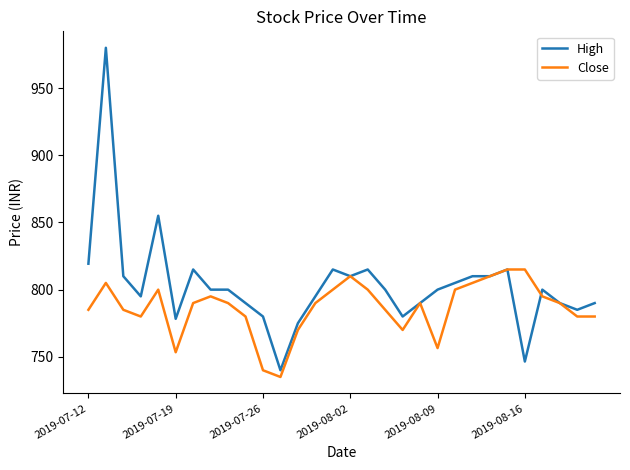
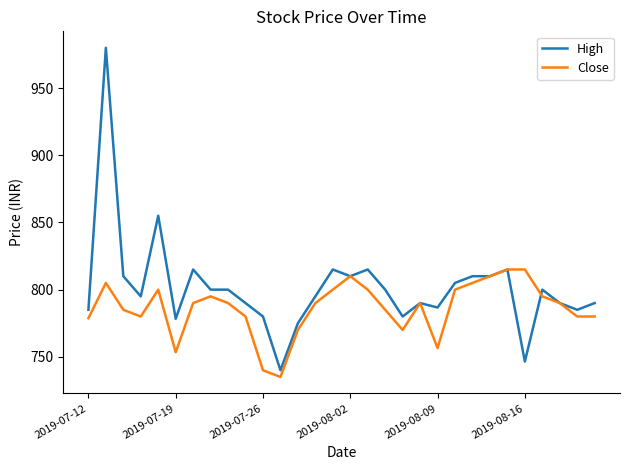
High, 2019-07-12: 819 -> 785
Close, 2019-07-12: 785 -> 779
High, 2019-08-09: 800 -> 787
